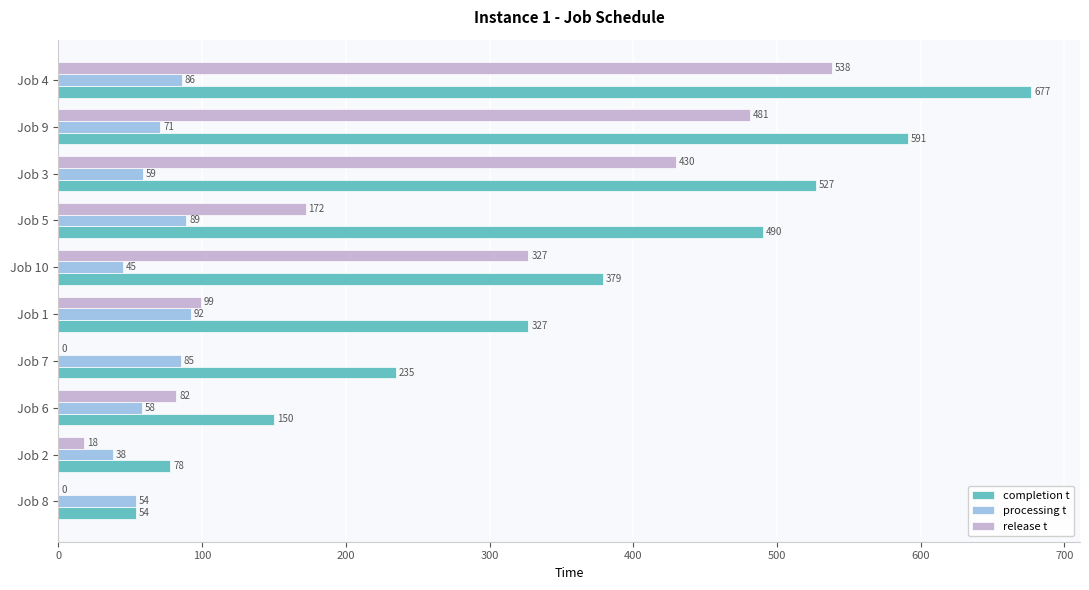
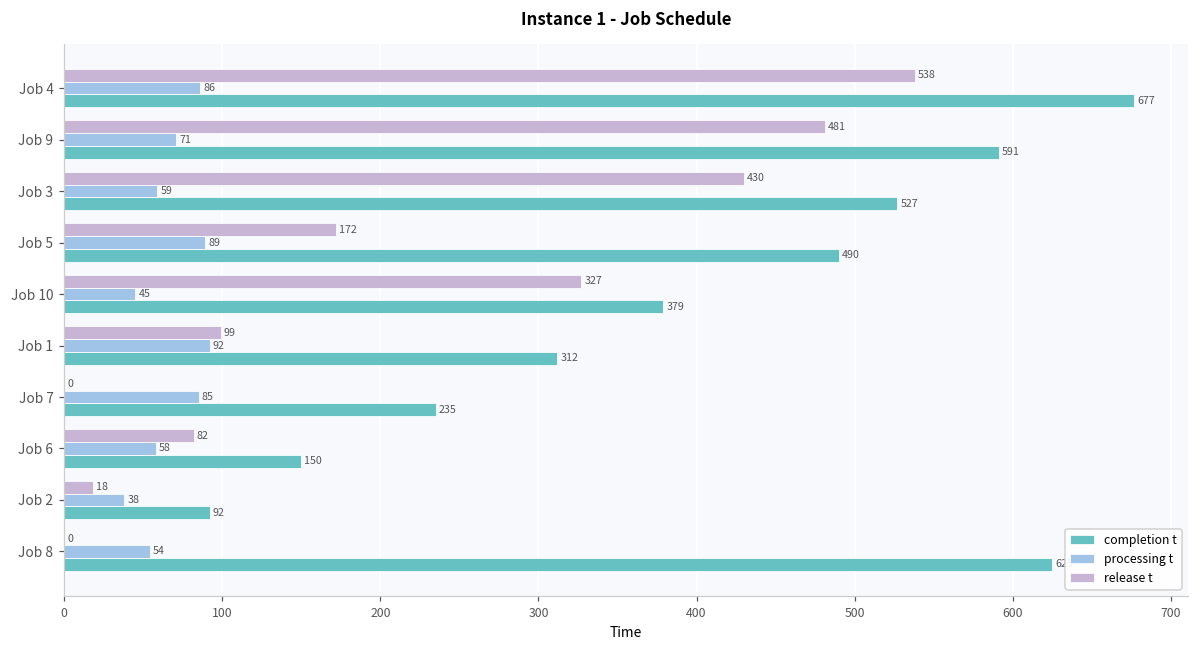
completion t, Job 1: 327 -> 312
completion t, Job 2: 78 -> 92
completion t, Job 8: 54 -> 625
